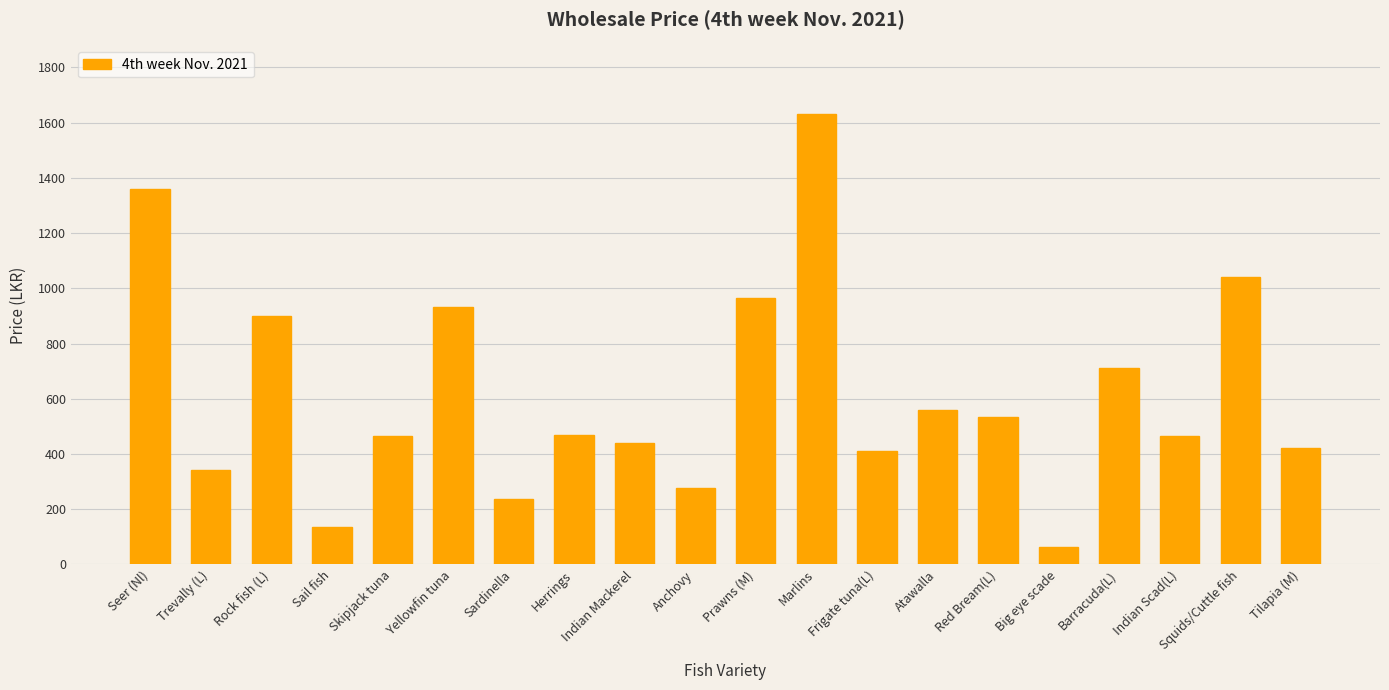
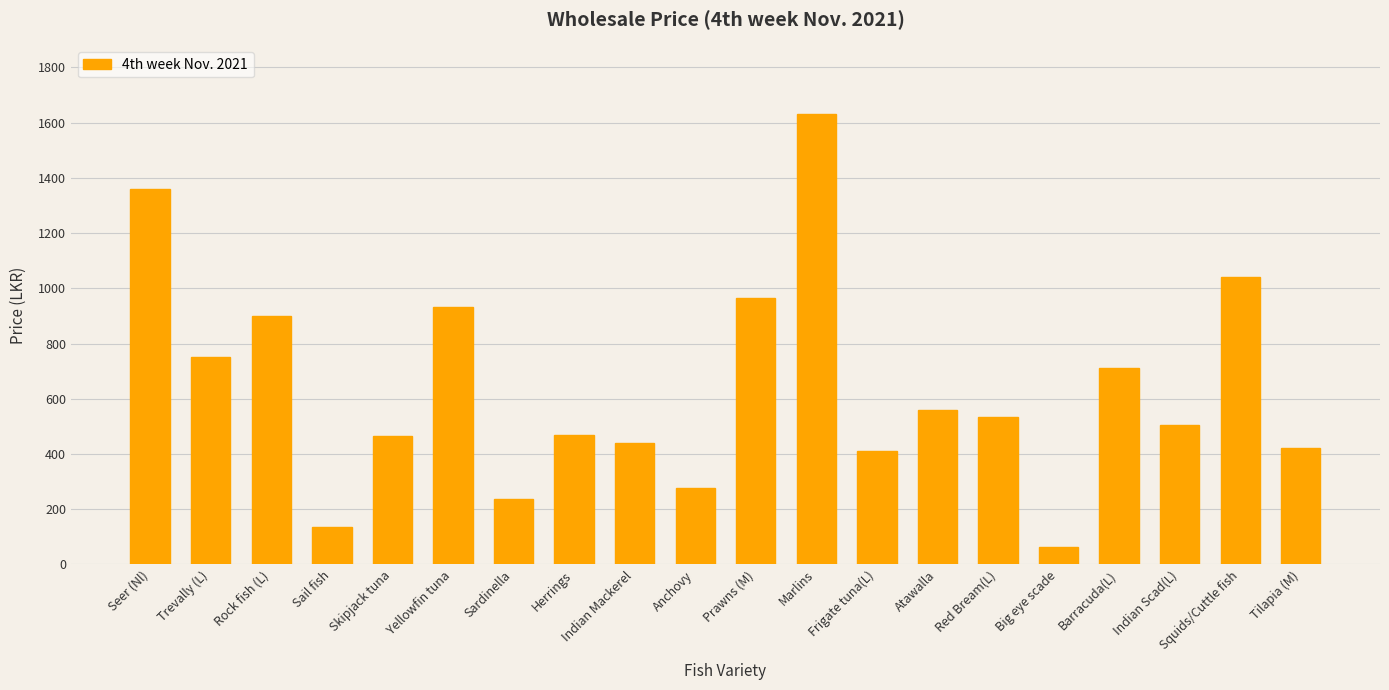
Trevally (L): 340 -> 750
Indian Scad(L): 470 -> 500
